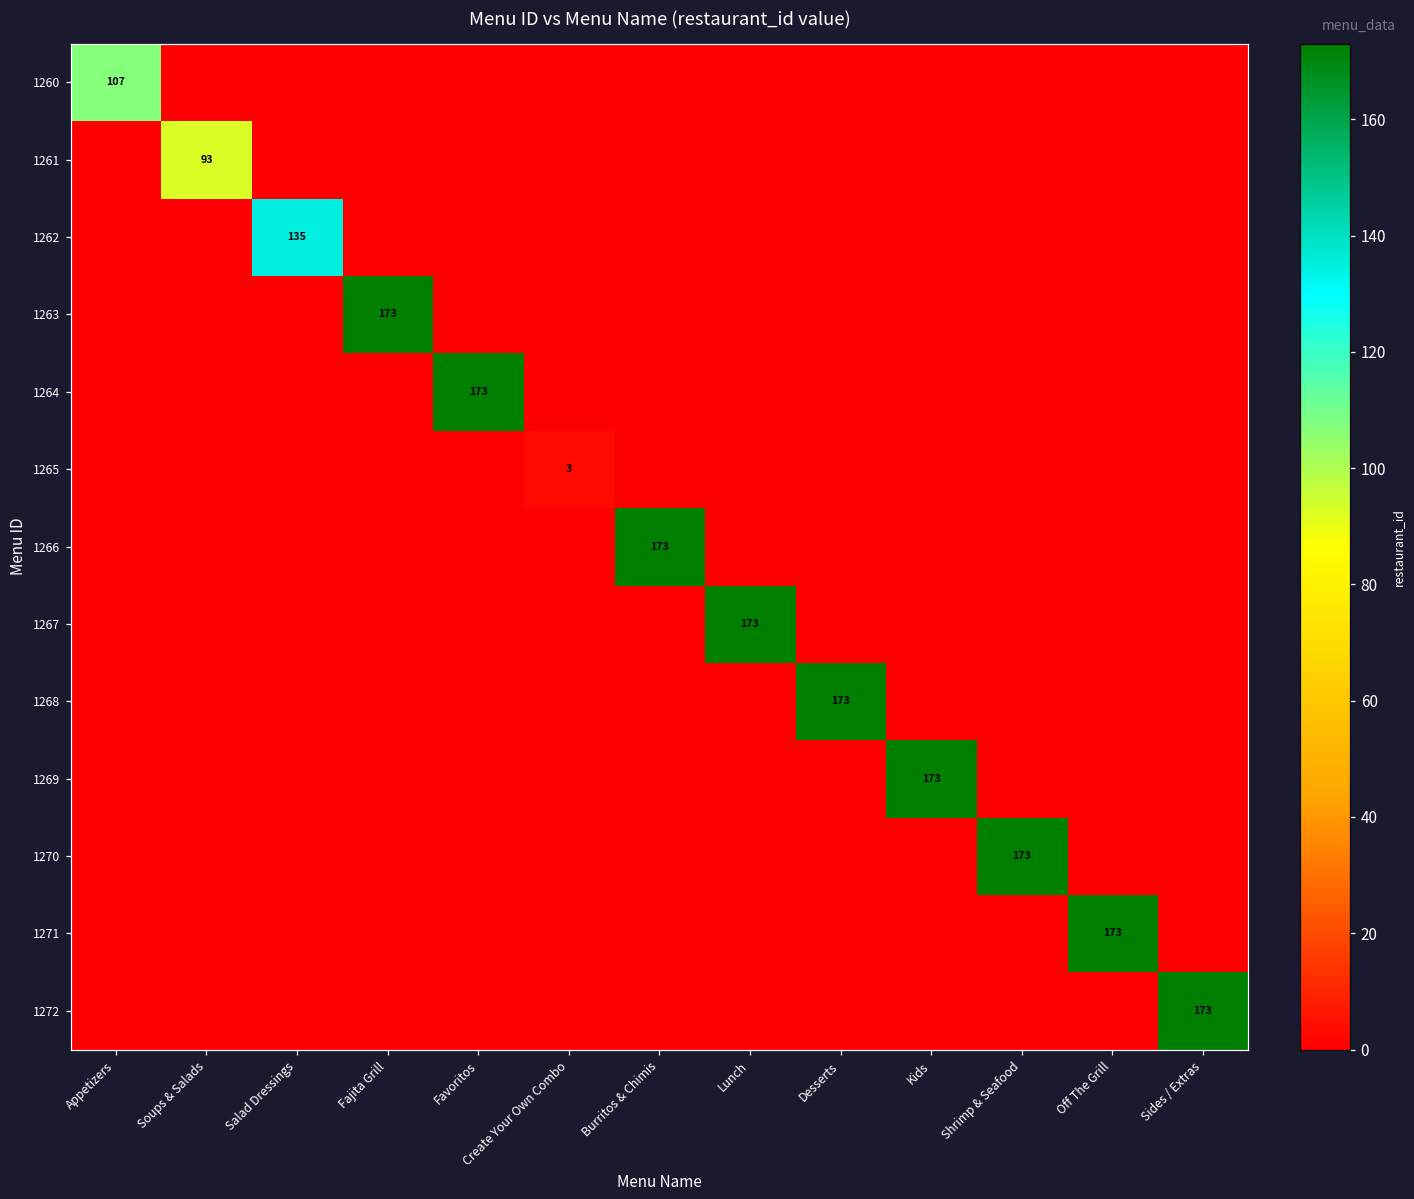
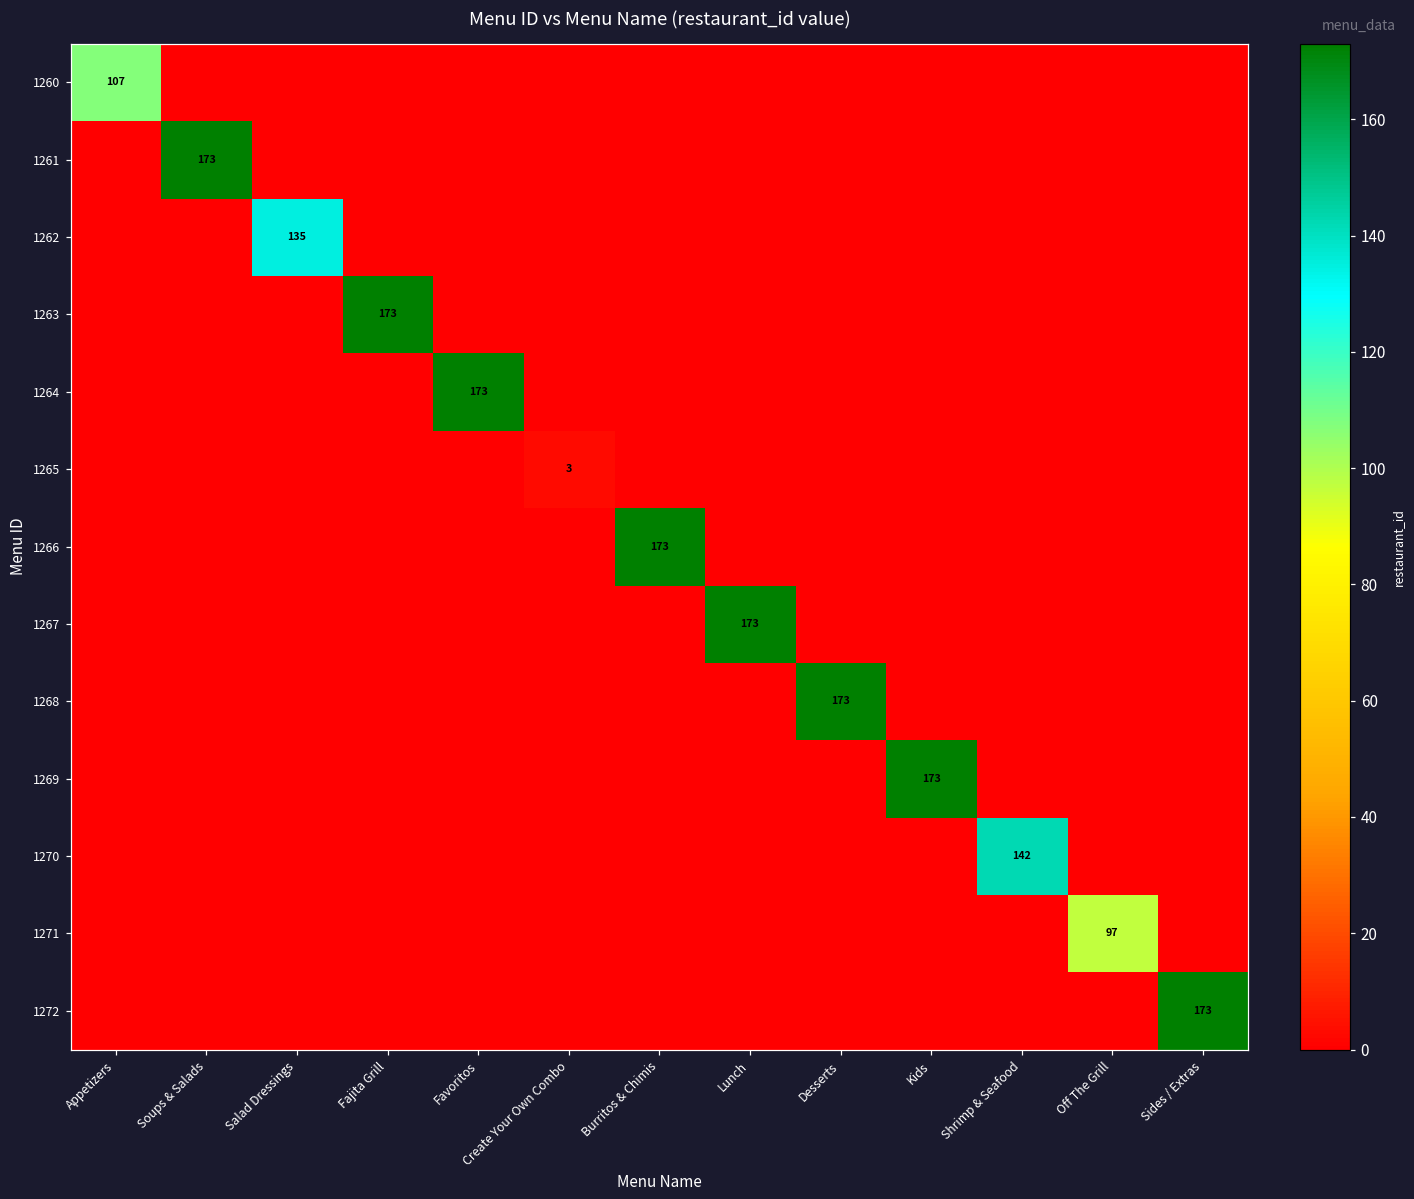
1261, Soups & Salads: 93 -> 173
1270, Shrimp & Seafood: 173 -> 142
1271, Off The Grill: 173 -> 97
